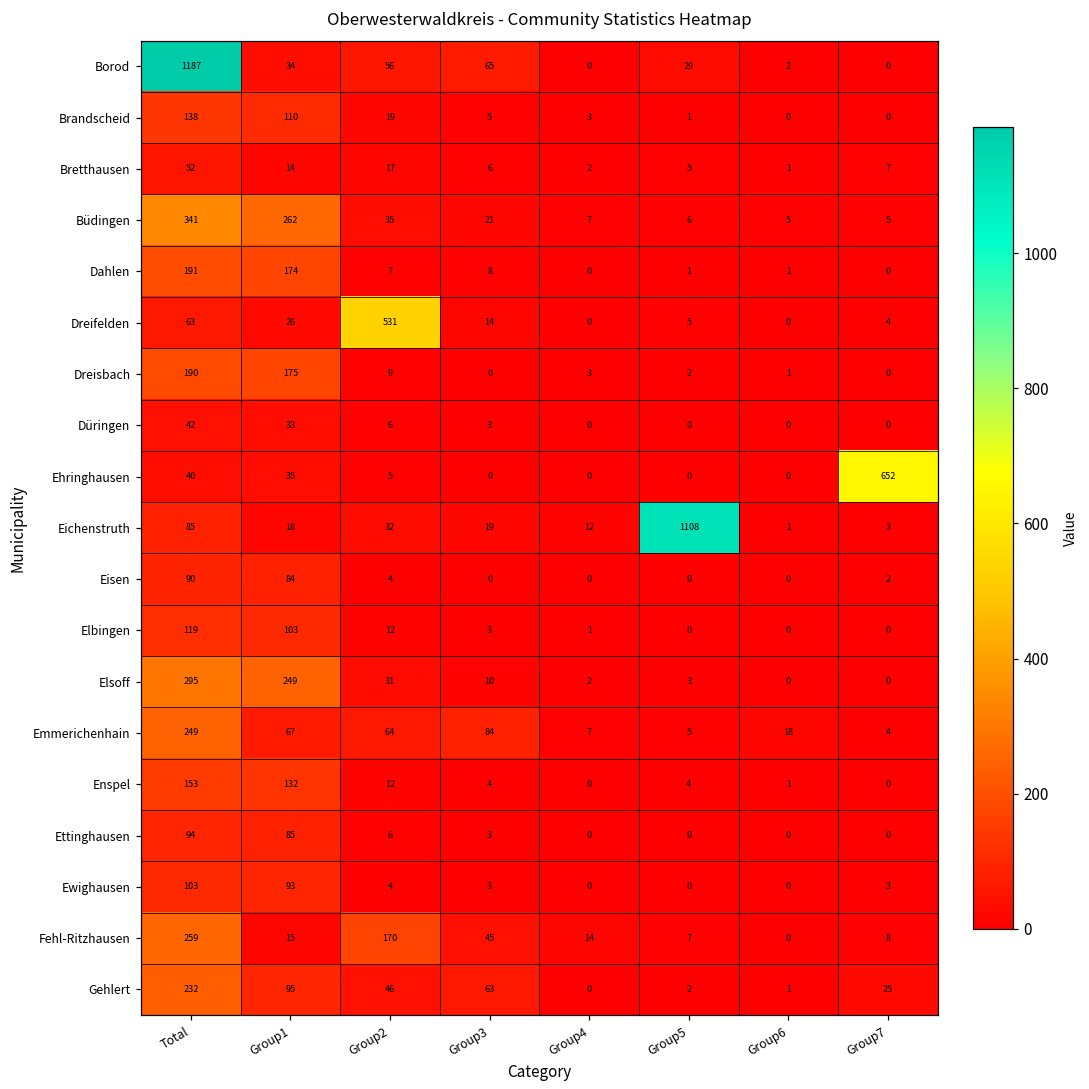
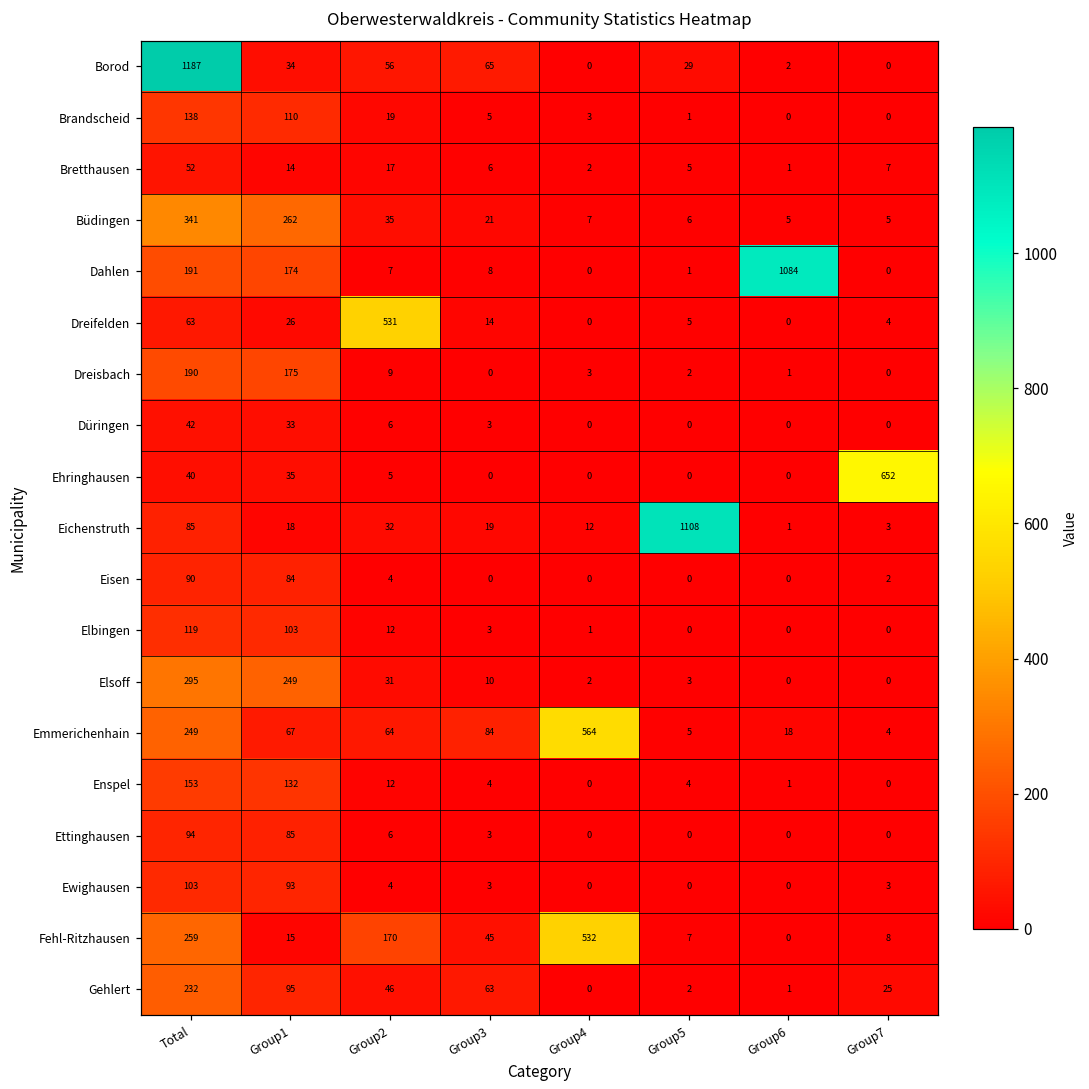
Dahlen, Group6: 1 -> 1084
Emmerichenhain, Group4: 7 -> 564
Fehl-Ritzhausen, Group4: 14 -> 532
